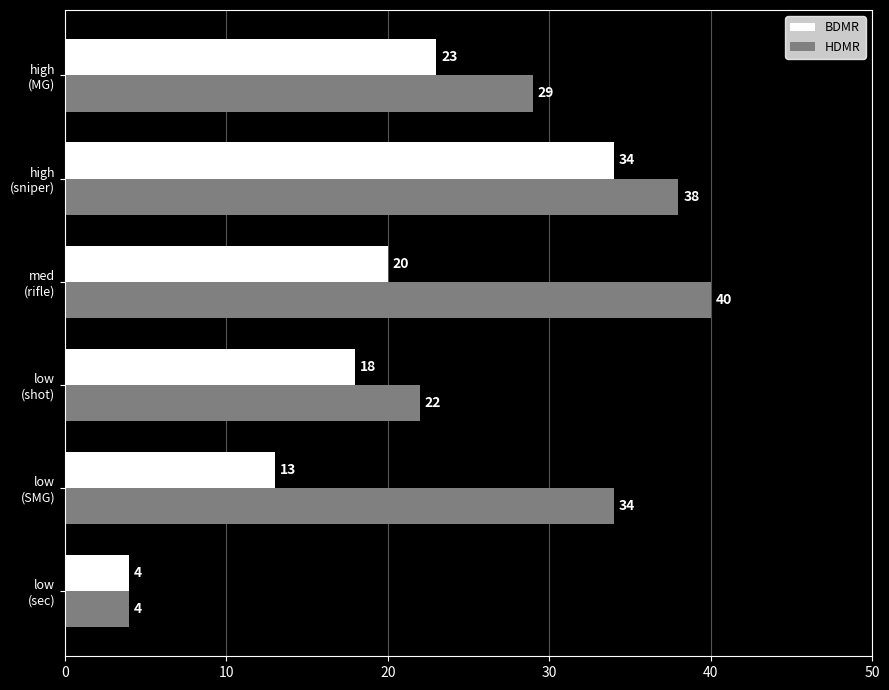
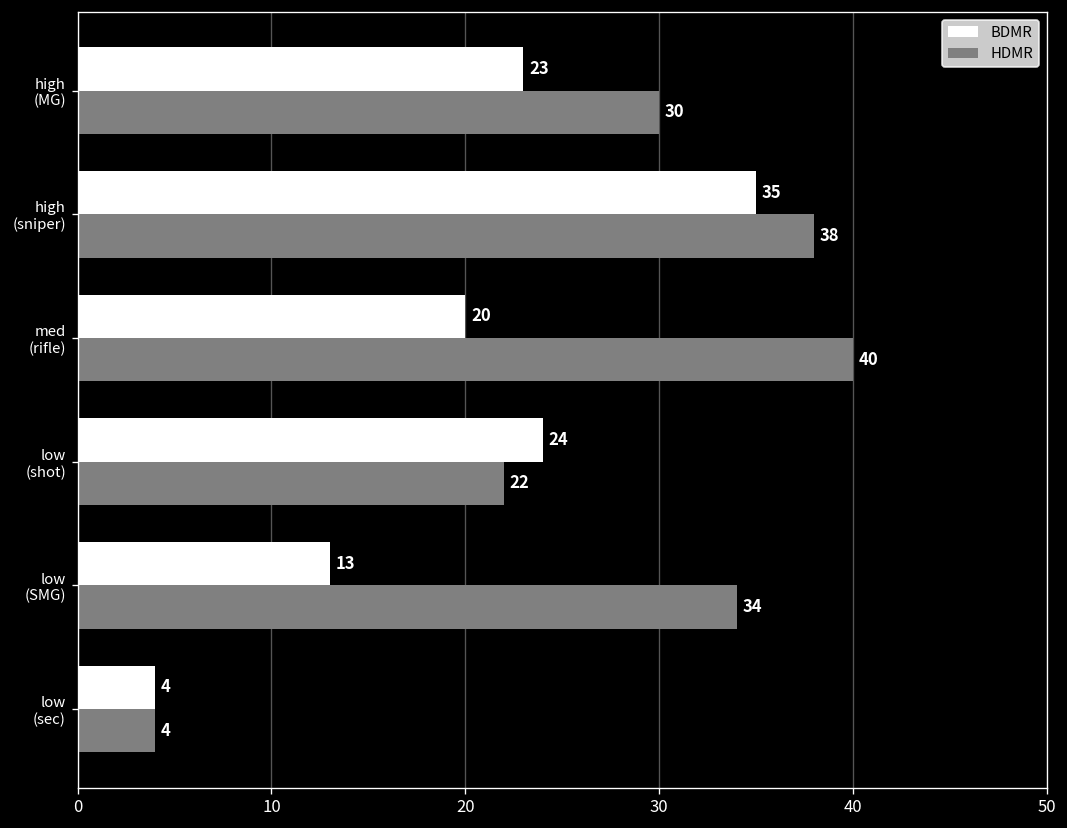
HDMR, high (MG): 29 -> 30
BDMR, high (sniper): 34 -> 35
BDMR, low (shot): 18 -> 24
